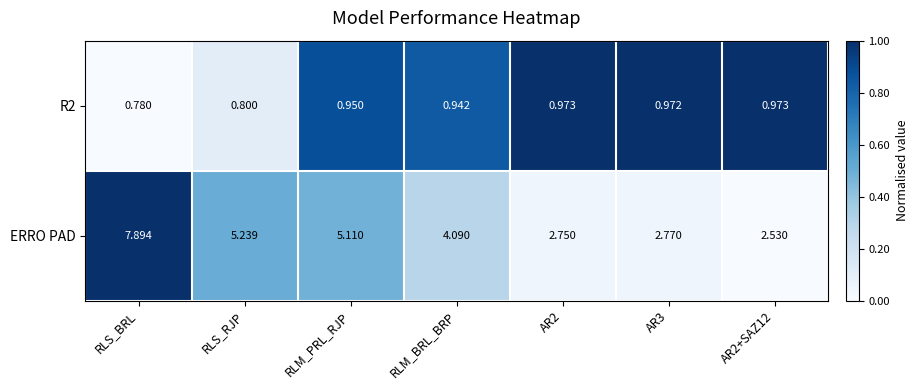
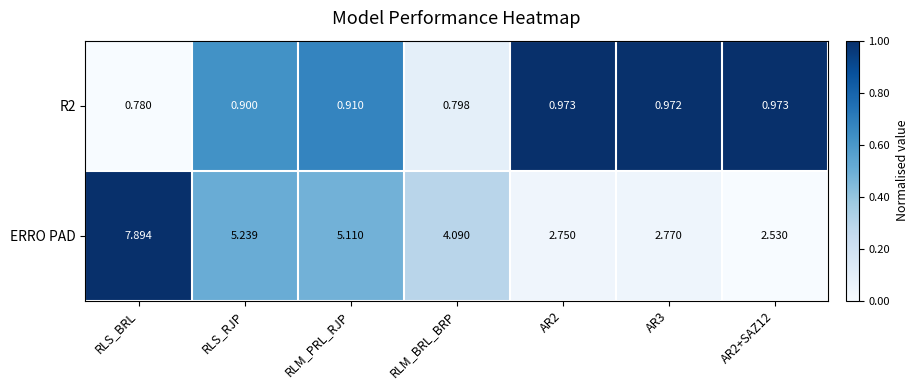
R2, RLS_RJP: 0.800 -> 0.900
R2, RLM_PRL_RJP: 0.950 -> 0.910
R2, RLM_BRL_BRP: 0.942 -> 0.798
